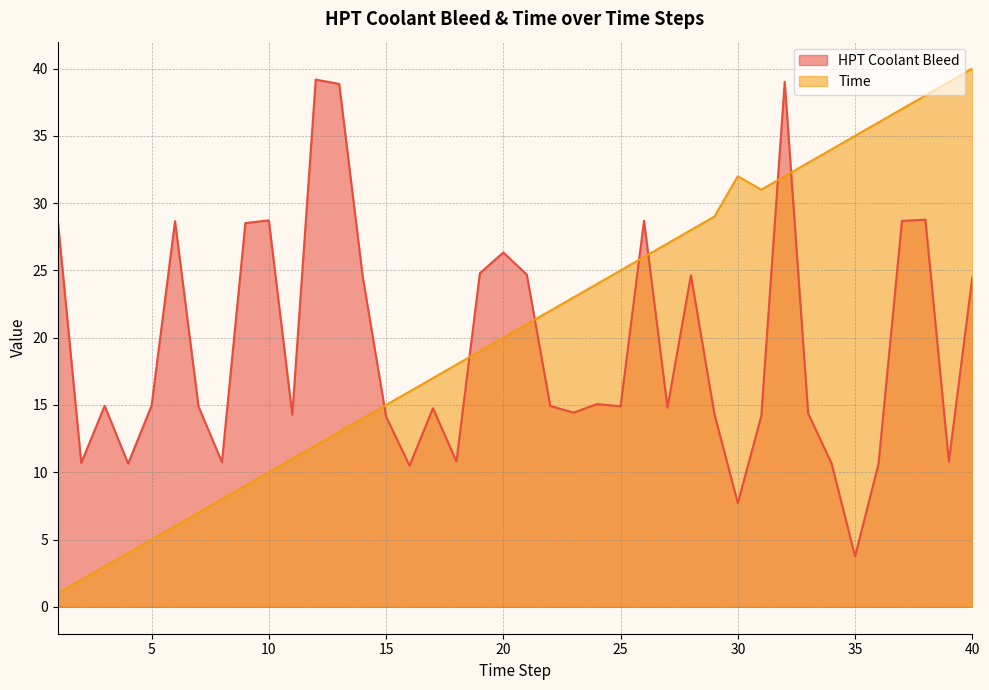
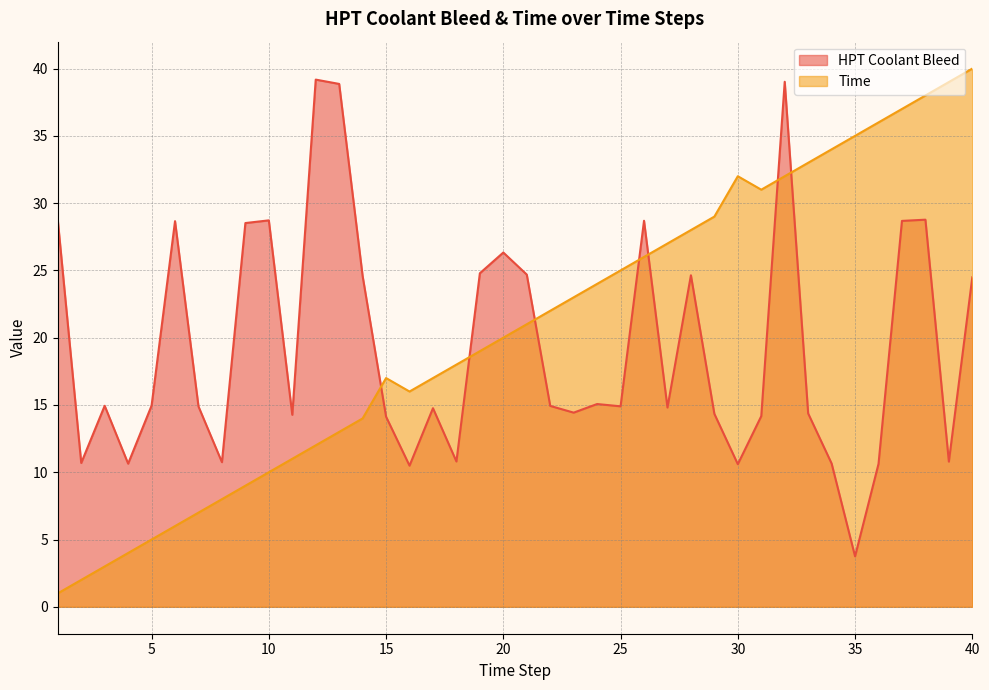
Time, 15: 15 -> 17
HPT Coolant Bleed, 30: 7.7 -> 10.6
